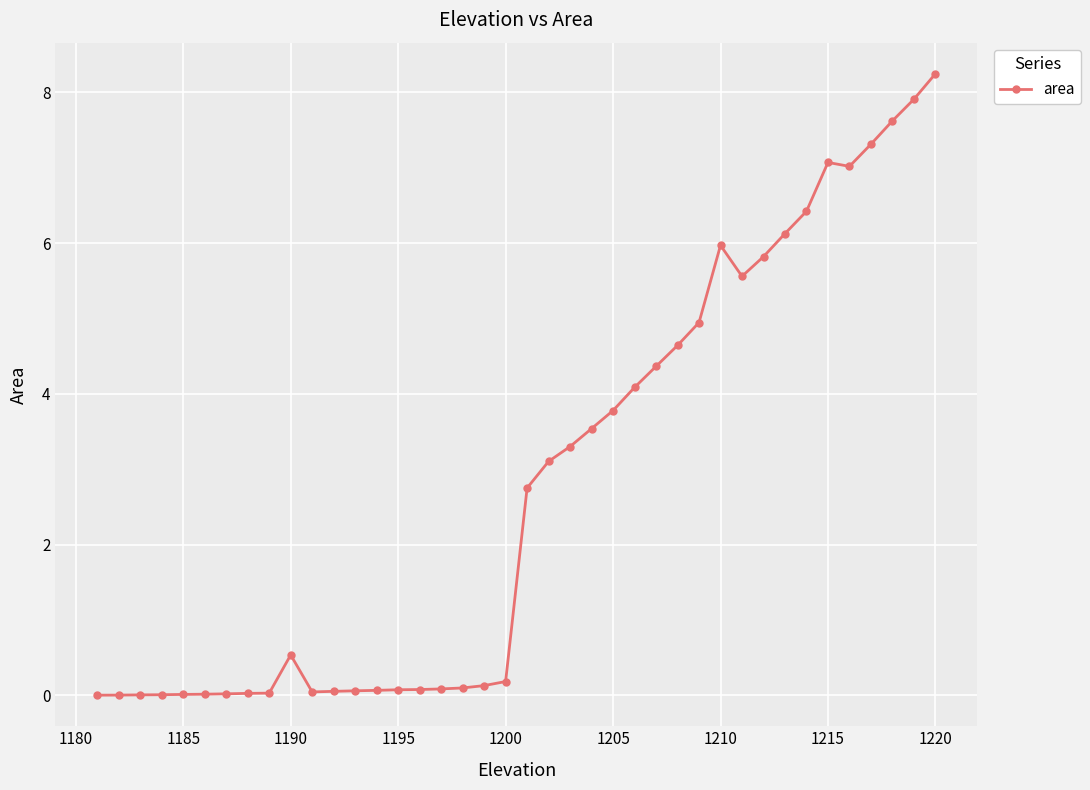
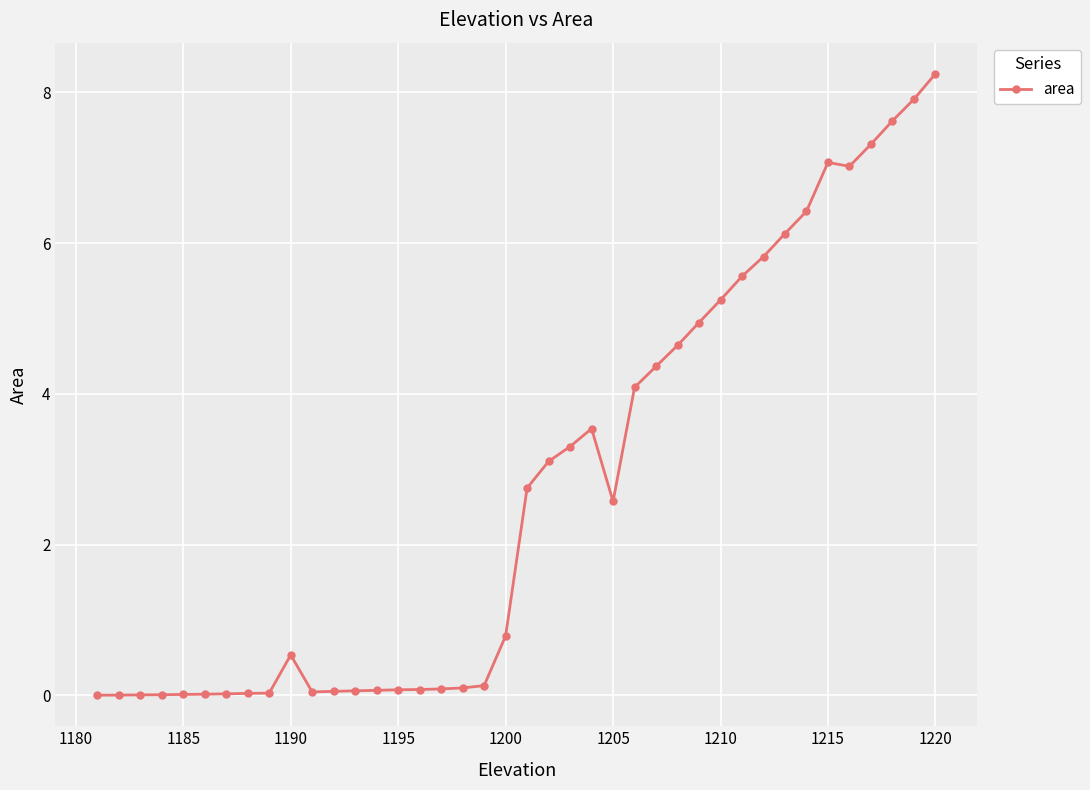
1200: 0.2 -> 0.8
1205: 3.8 -> 2.6
1210: 6.0 -> 5.2
